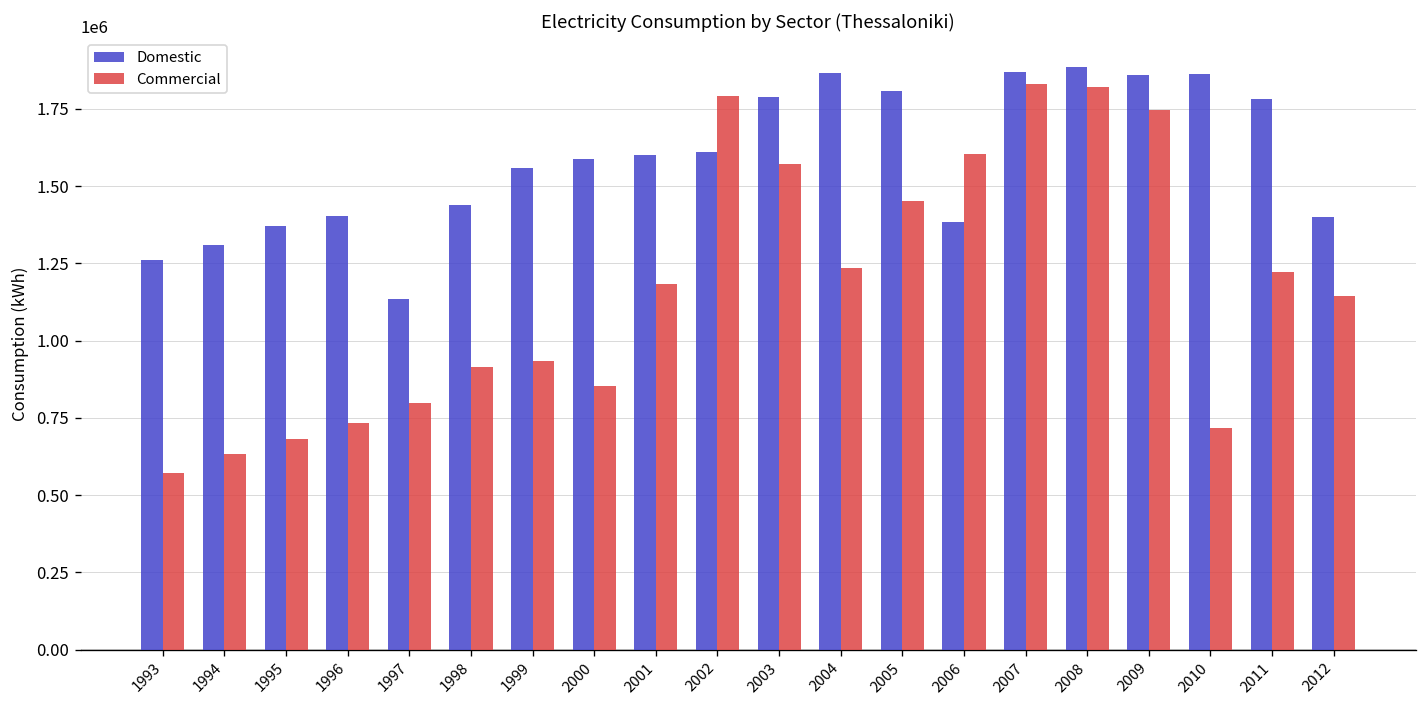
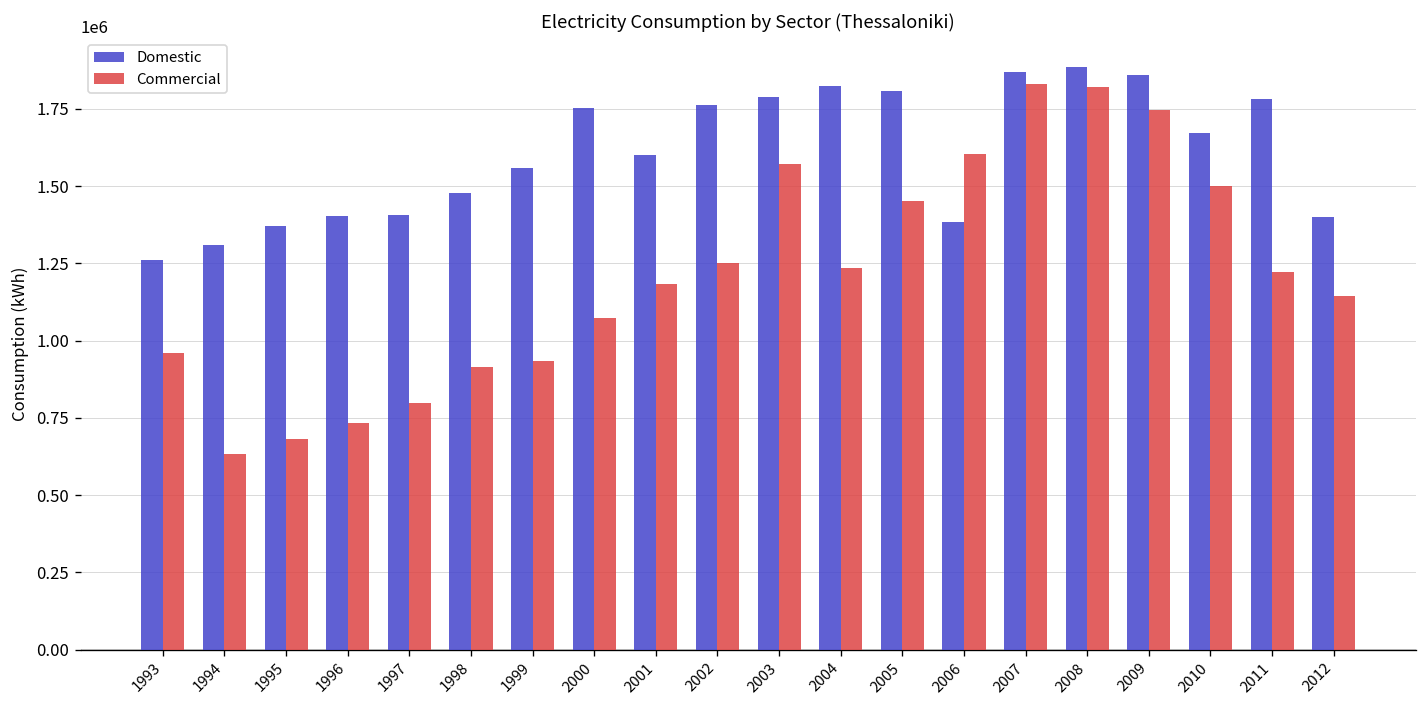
Commercial, 1993: 570000 -> 960000
Domestic, 1997: 1140000 -> 1410000
Domestic, 1998: 1440000 -> 1480000
Domestic, 2000: 1590000 -> 1750000
Commercial, 2000: 850000 -> 1070000
Domestic, 2002: 1610000 -> 1760000
Commercial, 2002: 1790000 -> 1250000
Domestic, 2004: 1870000 -> 1820000
Domestic, 2010: 1860000 -> 1670000
Commercial, 2010: 720000 -> 1500000
